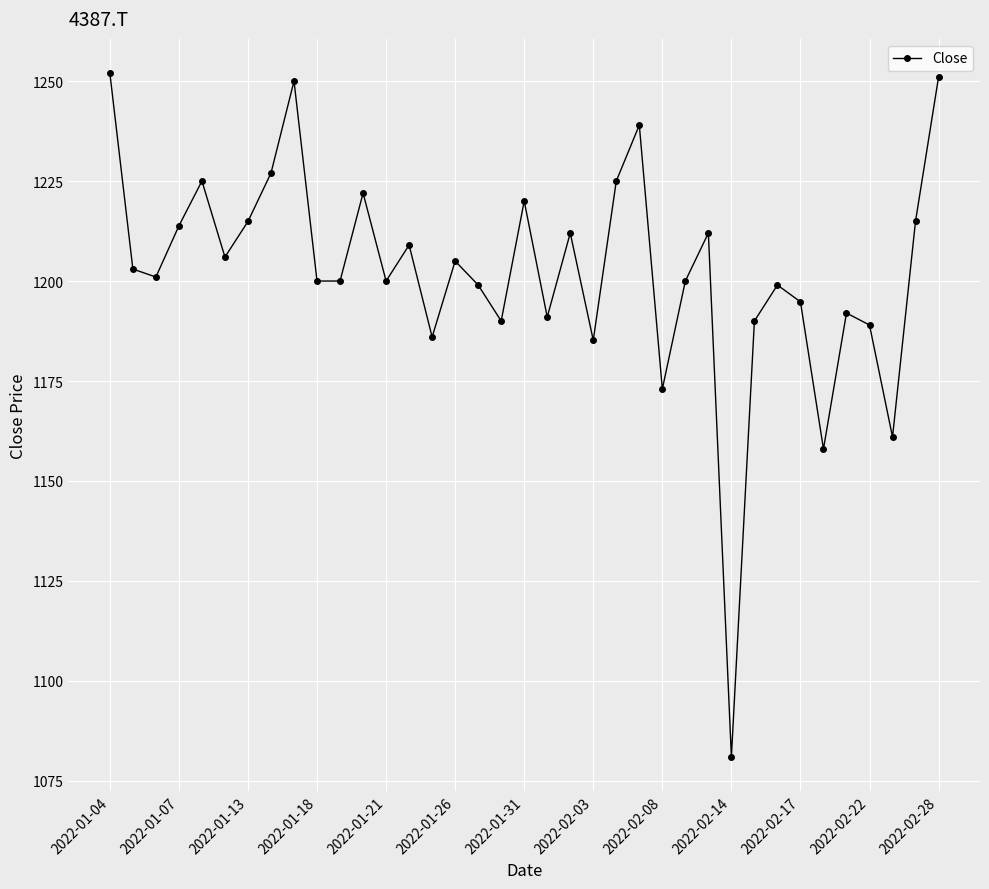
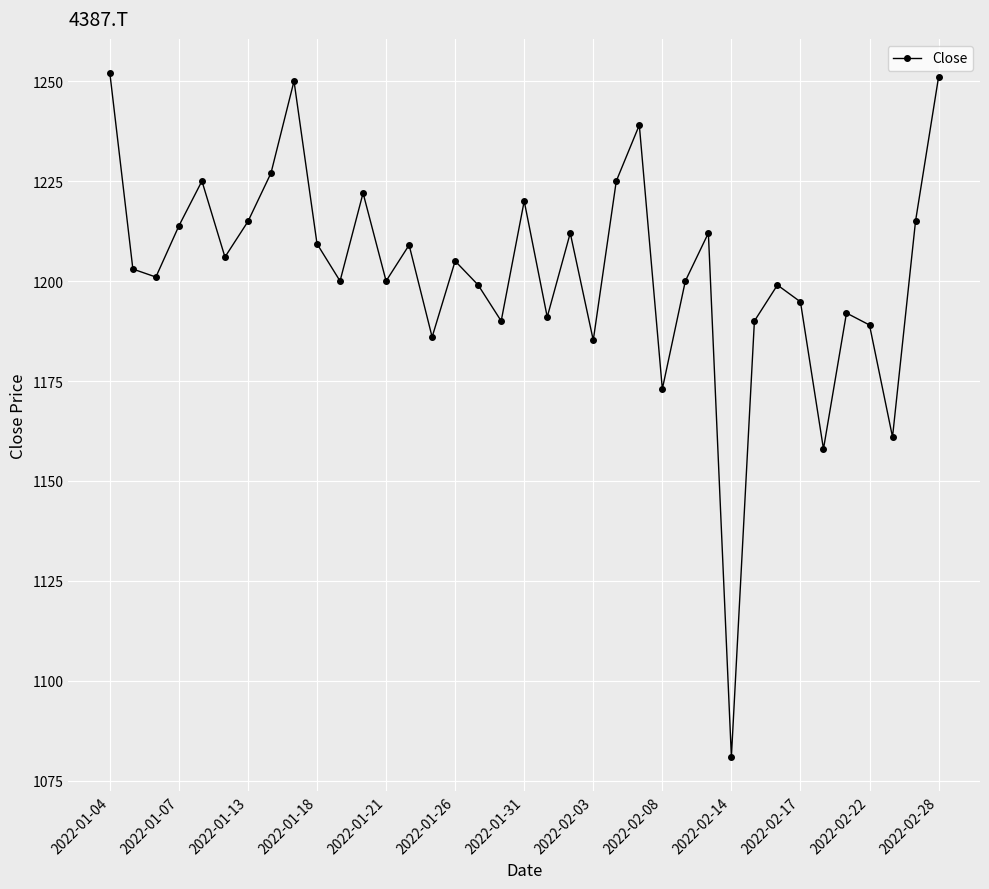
2022-01-18: 1200 -> 1209
